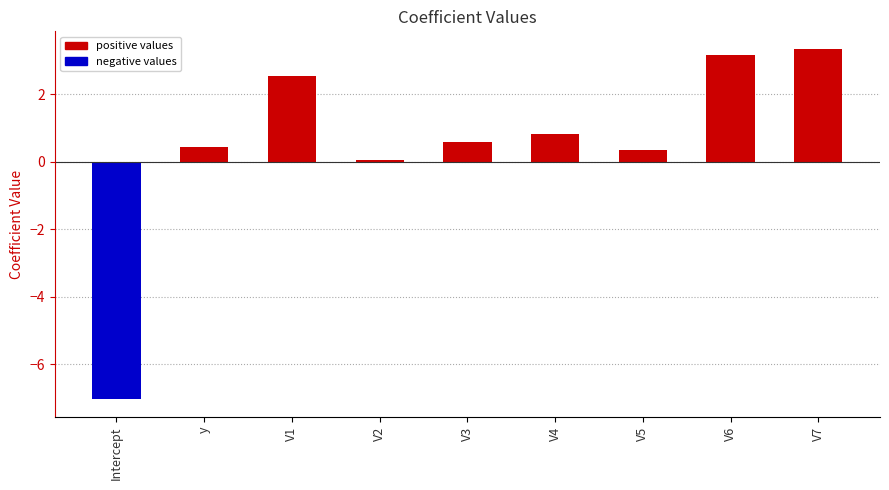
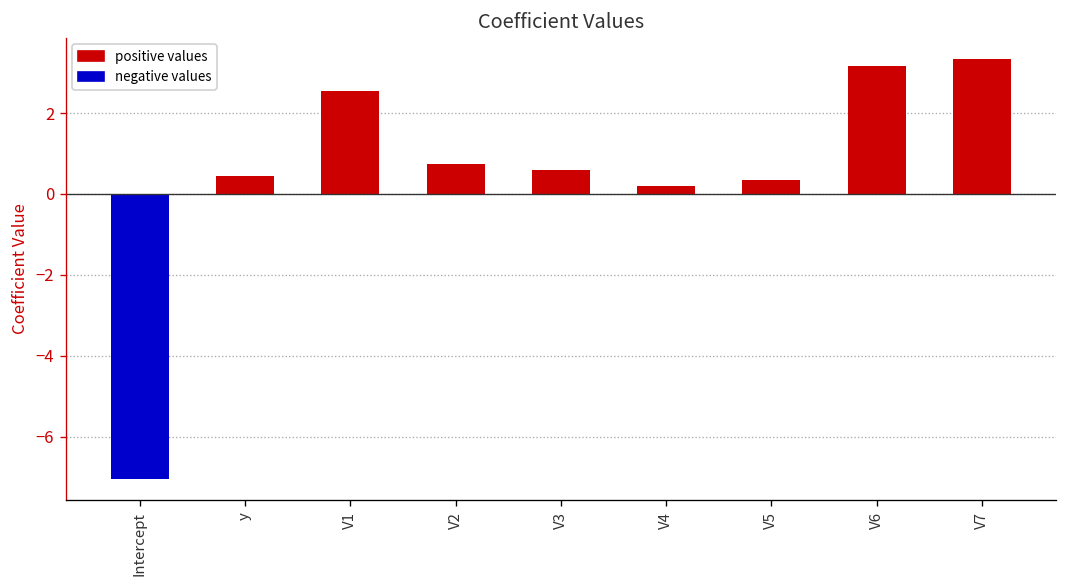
V2: 0.1 -> 0.7
V4: 0.8 -> 0.2
